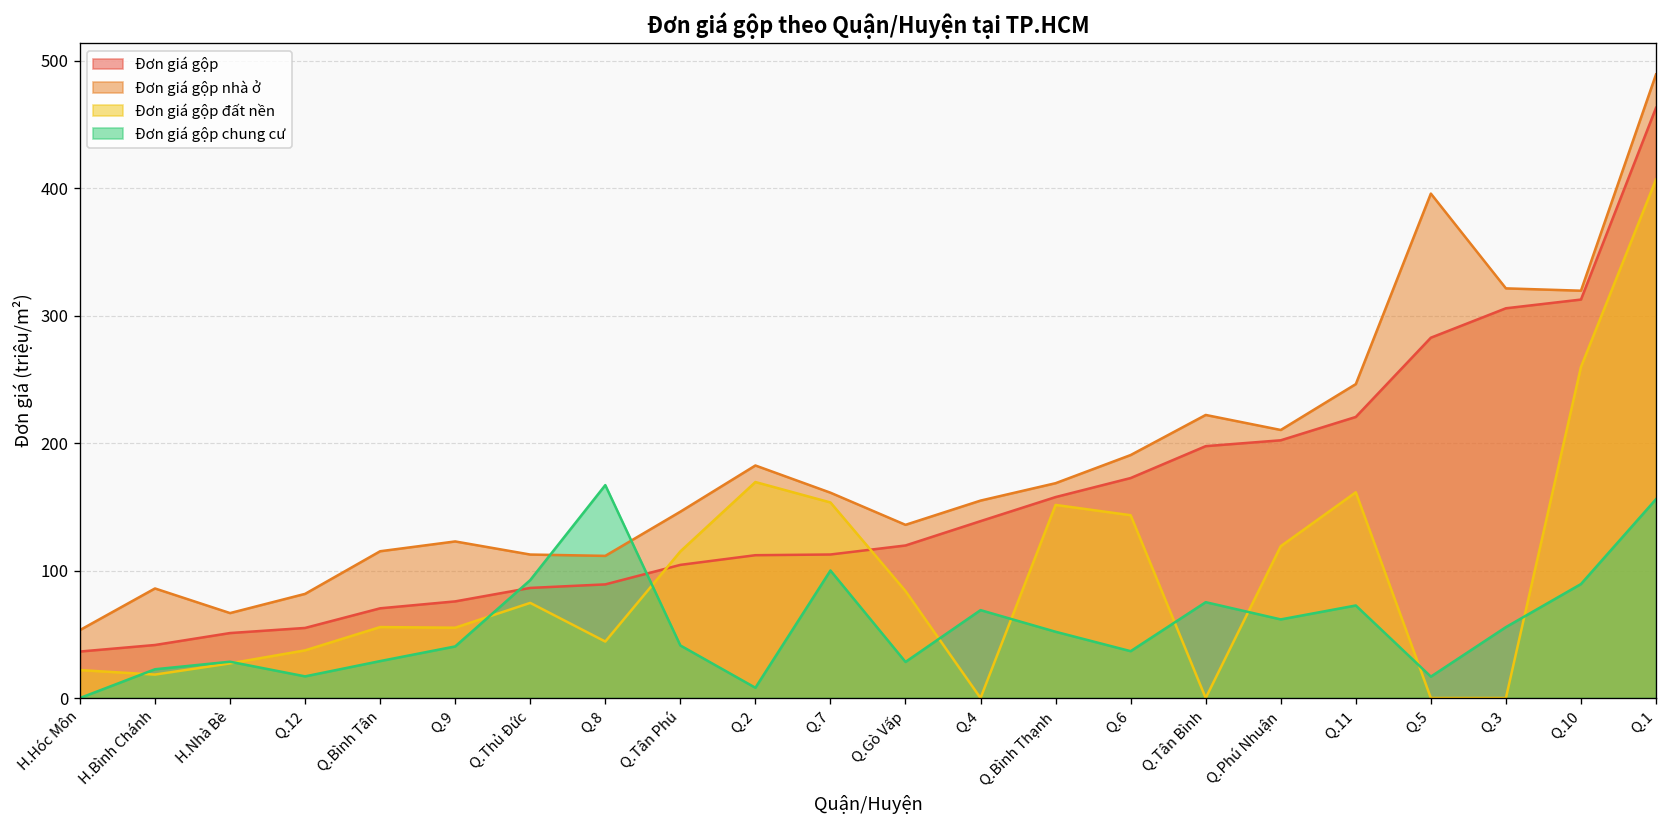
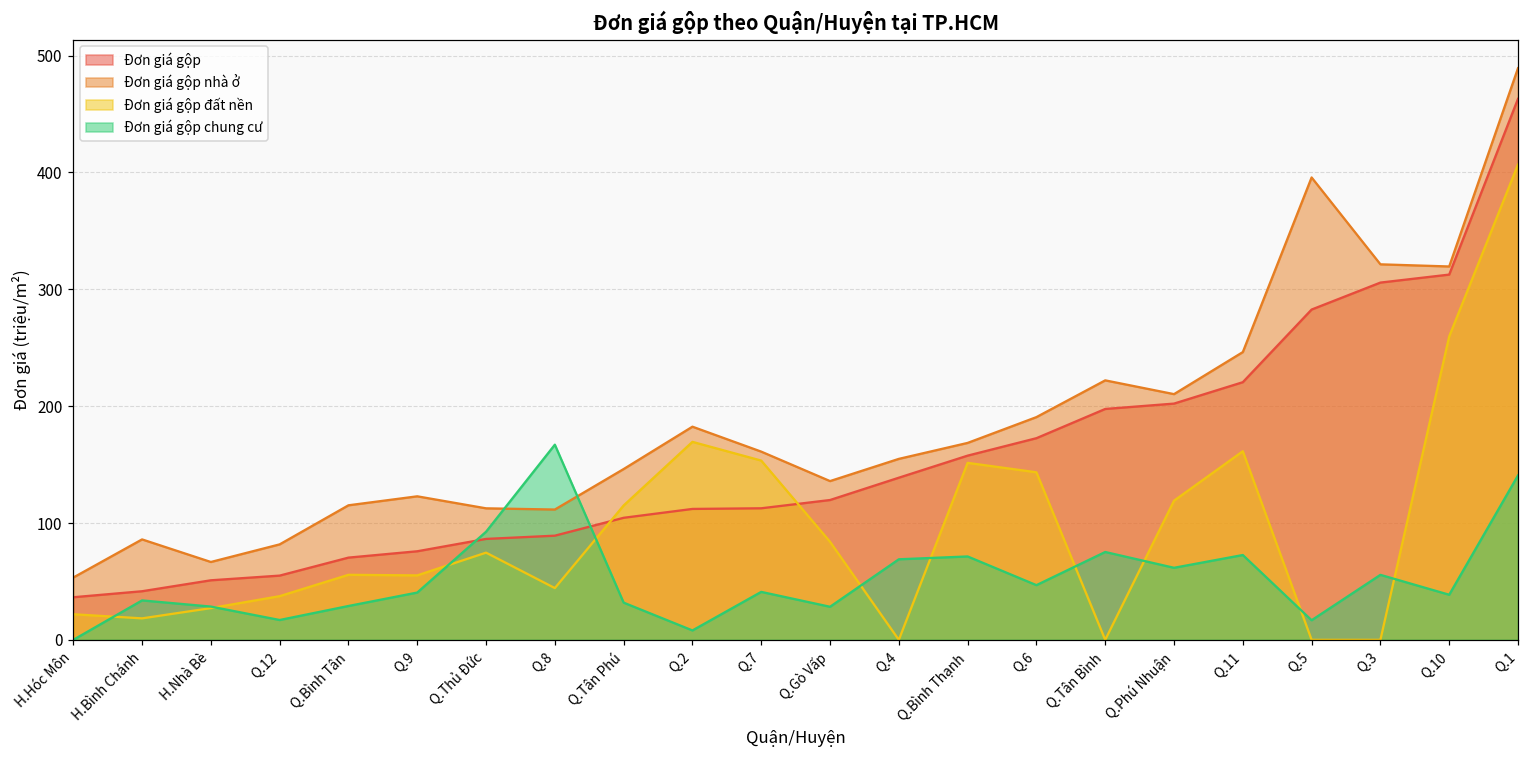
Đơn giá gộp chung cư, H.Bình Chánh: 23 -> 34
Đơn giá gộp chung cư, Q.Tân Phú: 41 -> 32
Đơn giá gộp chung cư, Q.7: 100 -> 41
Đơn giá gộp chung cư, Q.Bình Thạnh: 52 -> 71
Đơn giá gộp chung cư, Q.6: 37 -> 47
Đơn giá gộp chung cư, Q.10: 89 -> 39
Đơn giá gộp chung cư, Q.1: 156 -> 141
